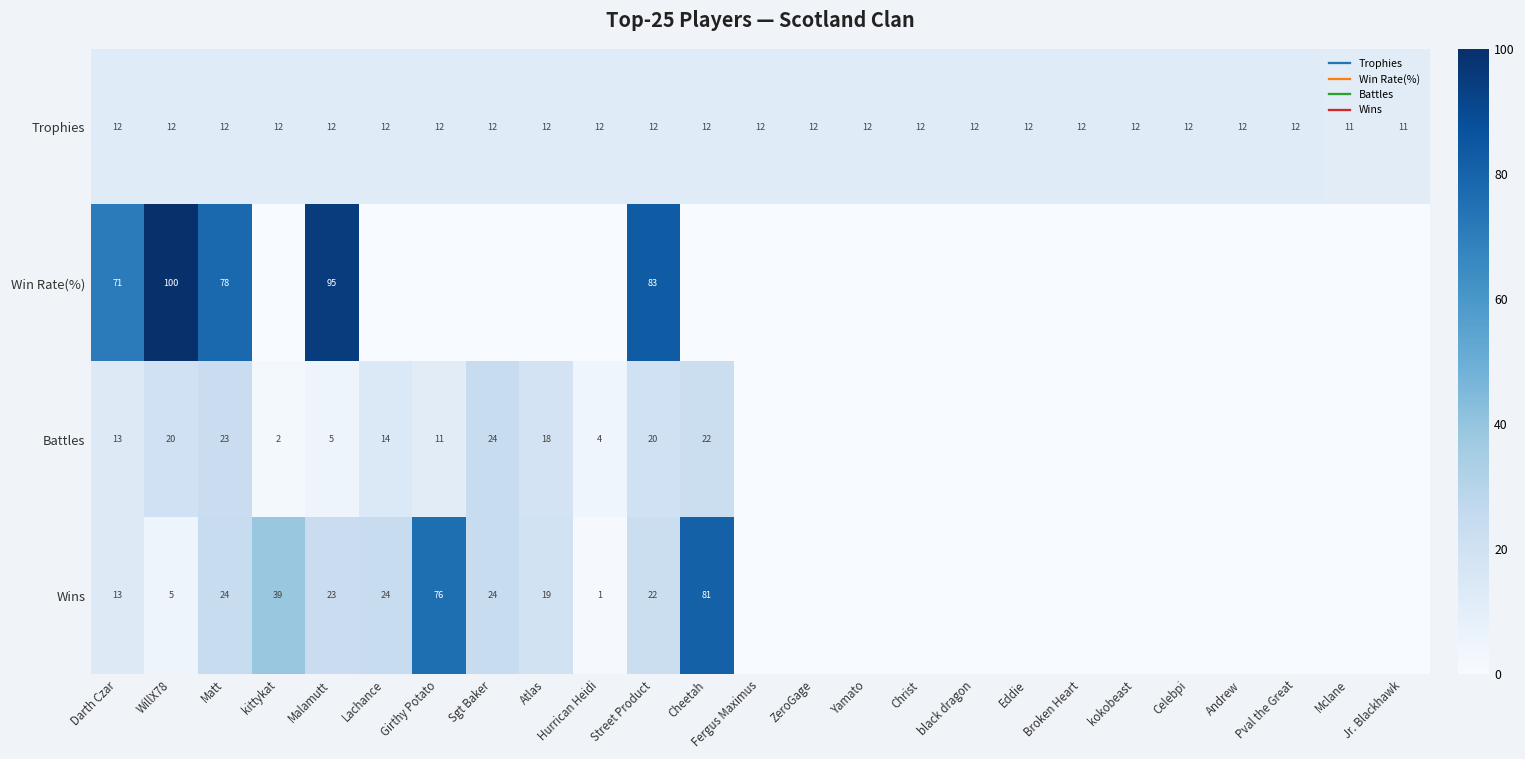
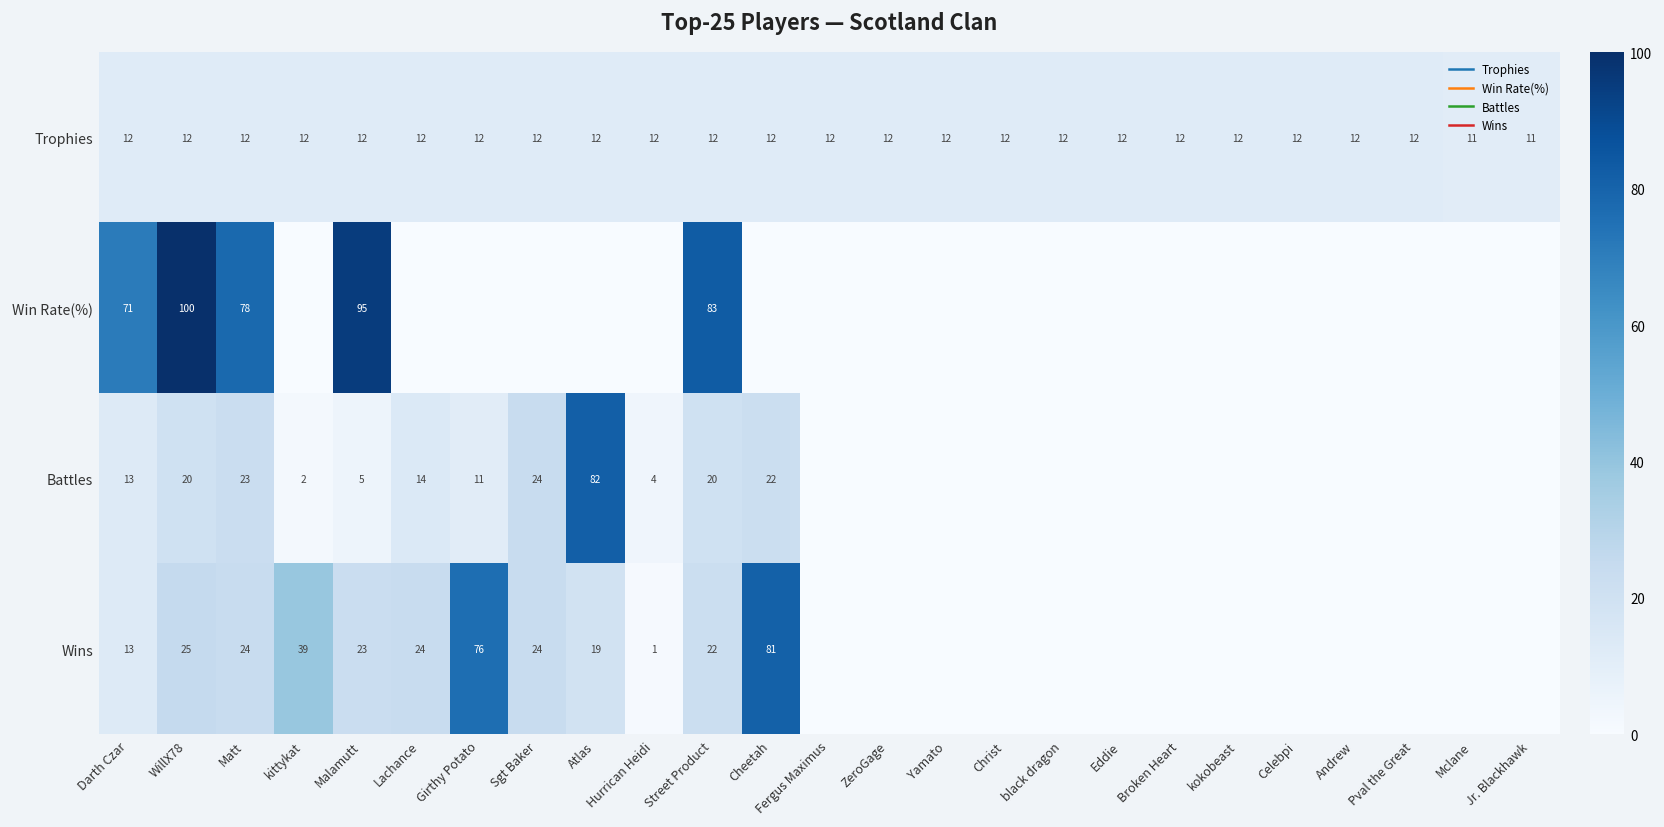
Battles, Atlas: 18 -> 82
Wins, WillX78: 5 -> 25
